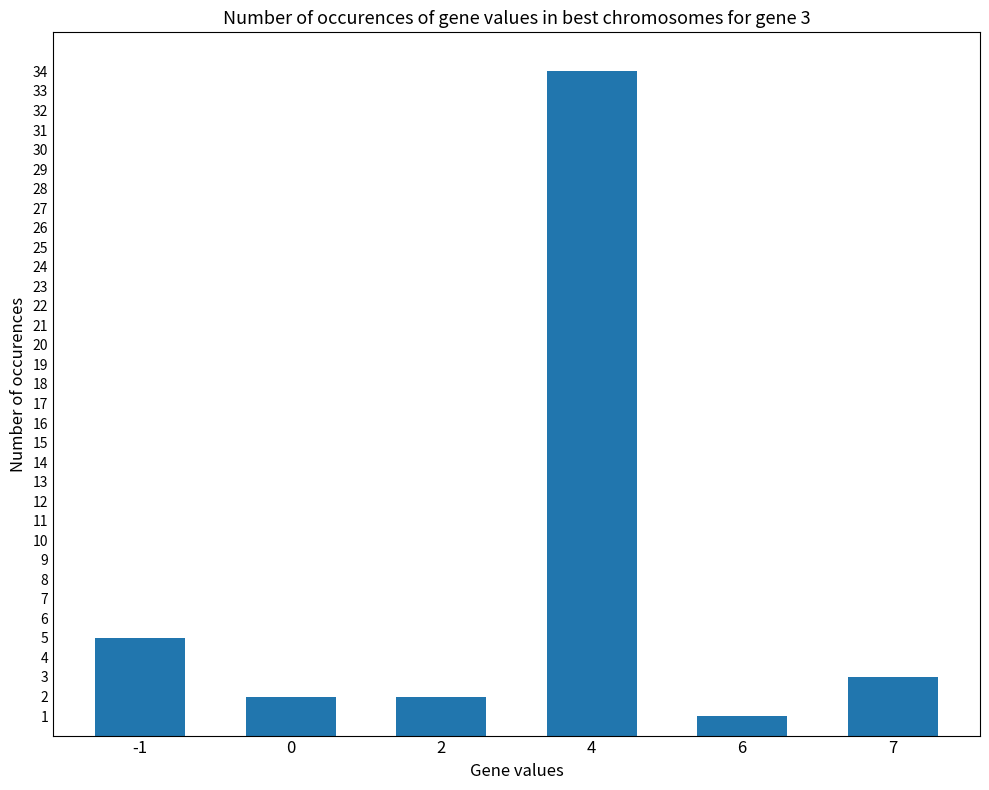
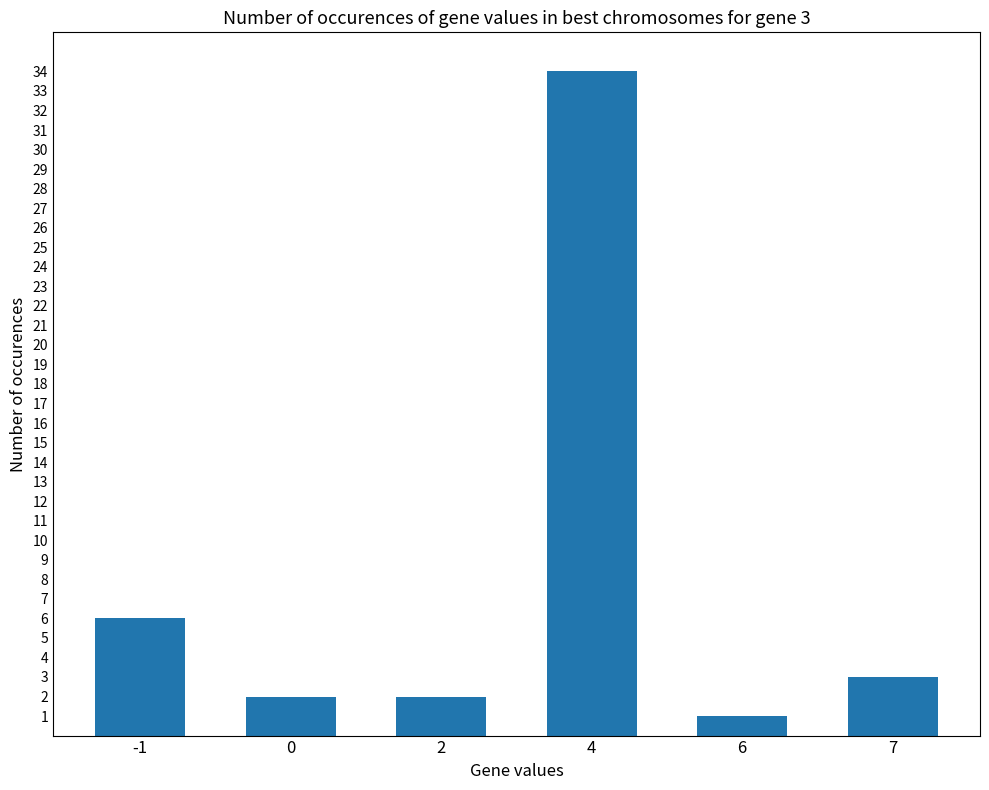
-1: 5 -> 6
